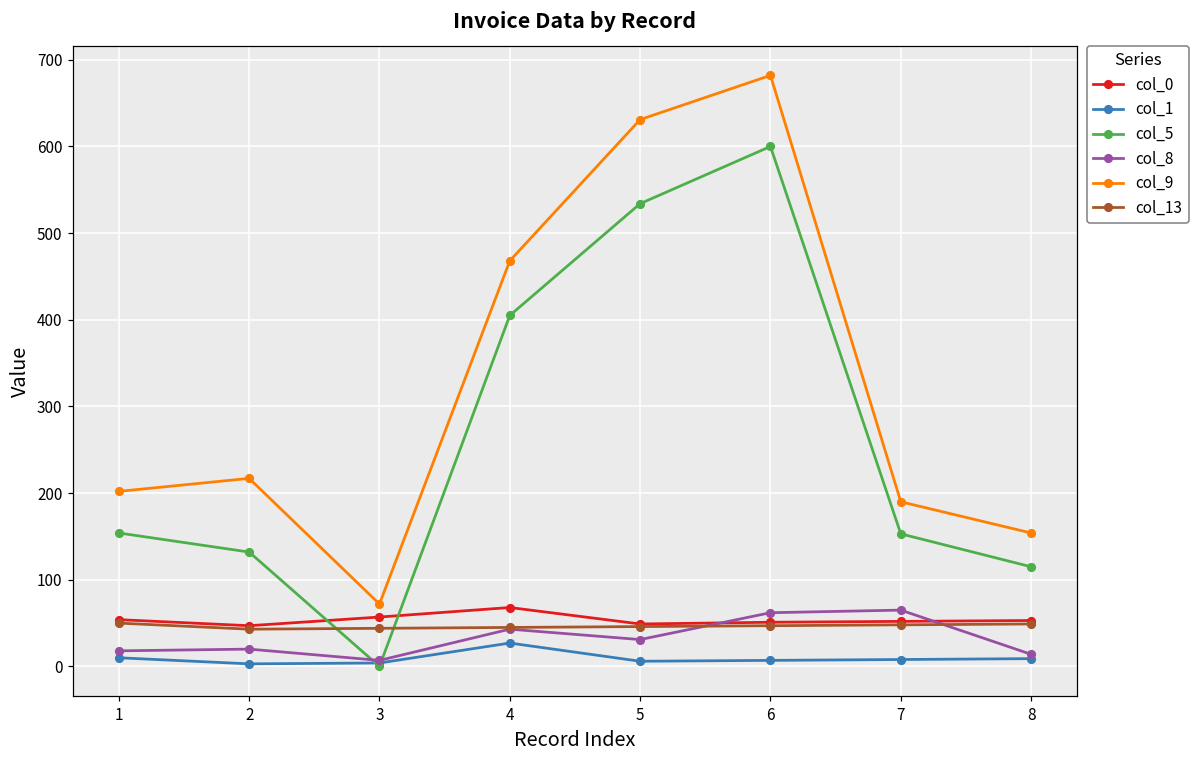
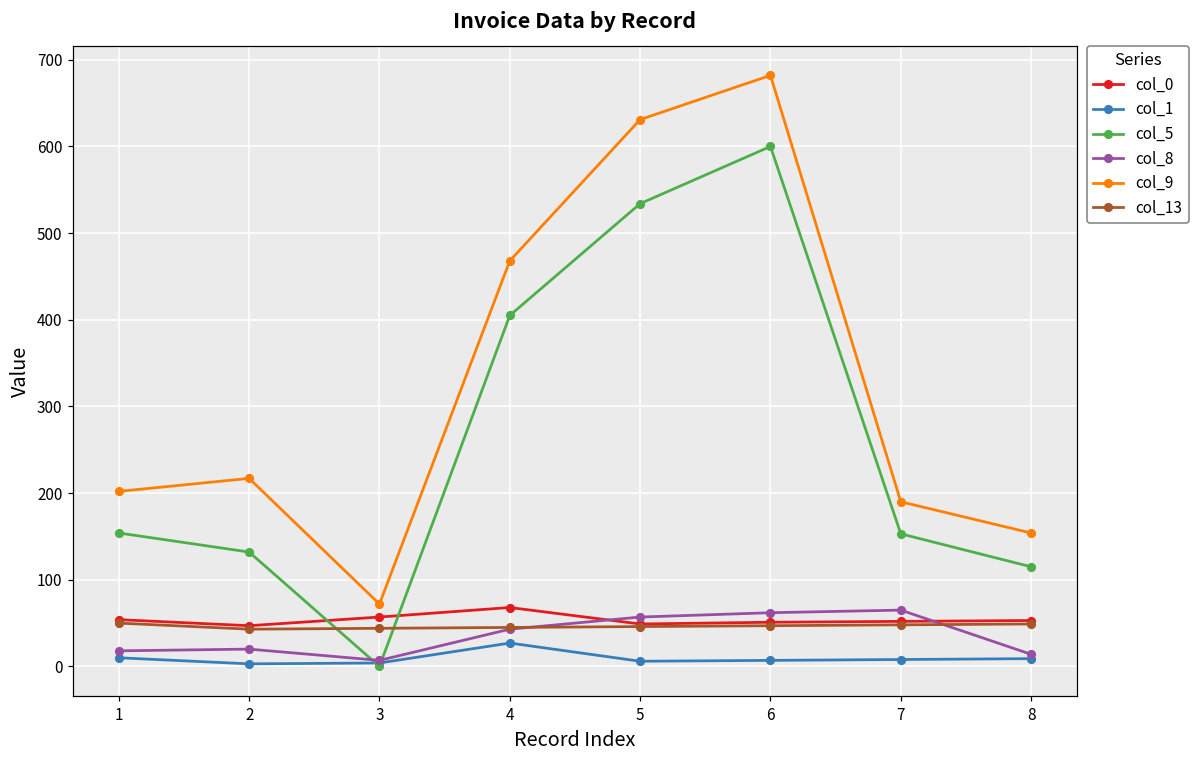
col_8, 5: 30 -> 60
